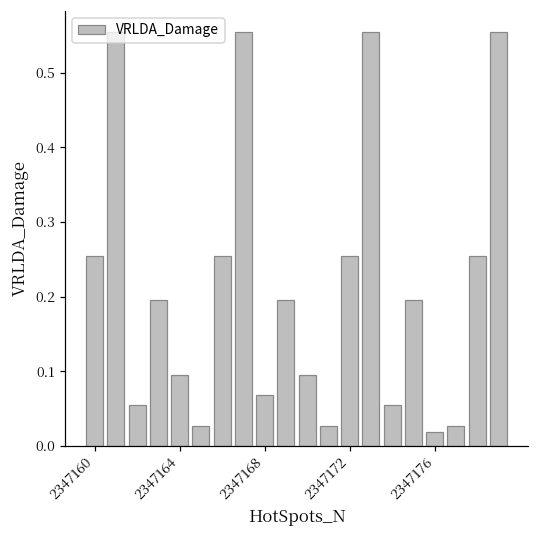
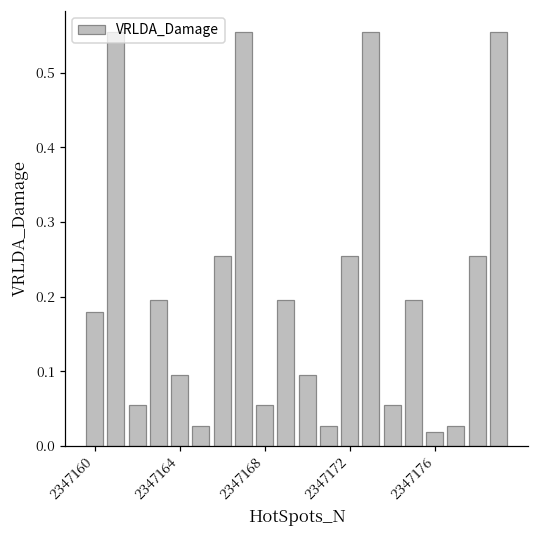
2347160: 0.26 -> 0.18
2347168: 0.07 -> 0.06
